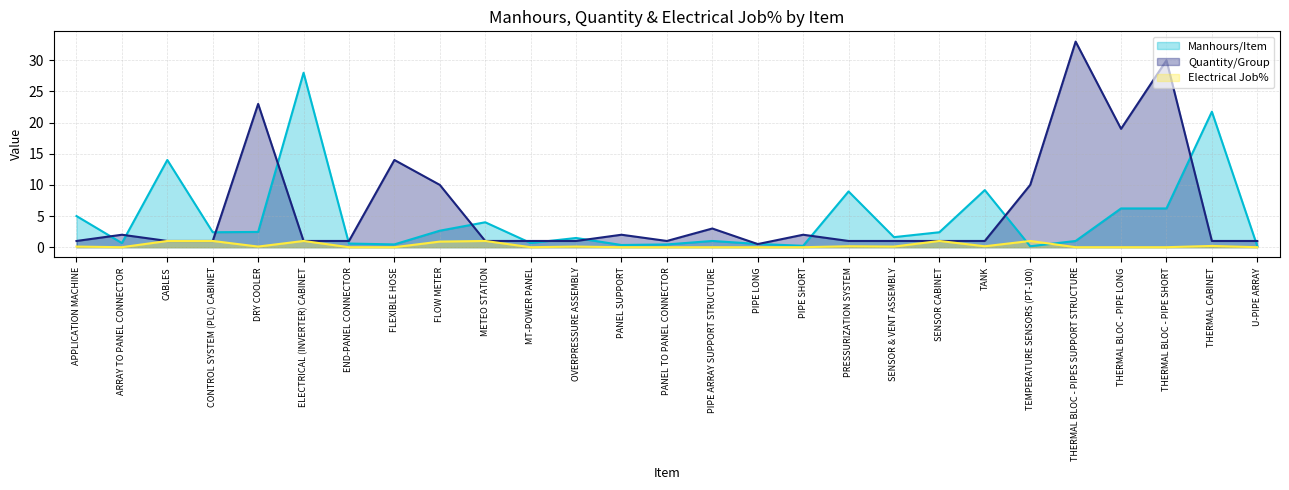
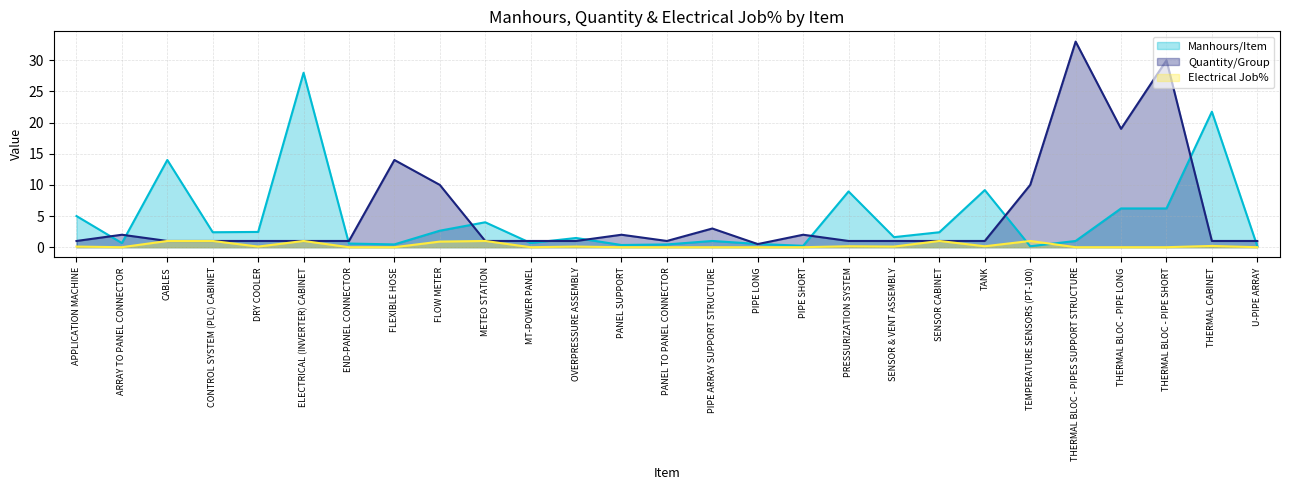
Quantity/Group, DRY COOLER: 23 -> 1
